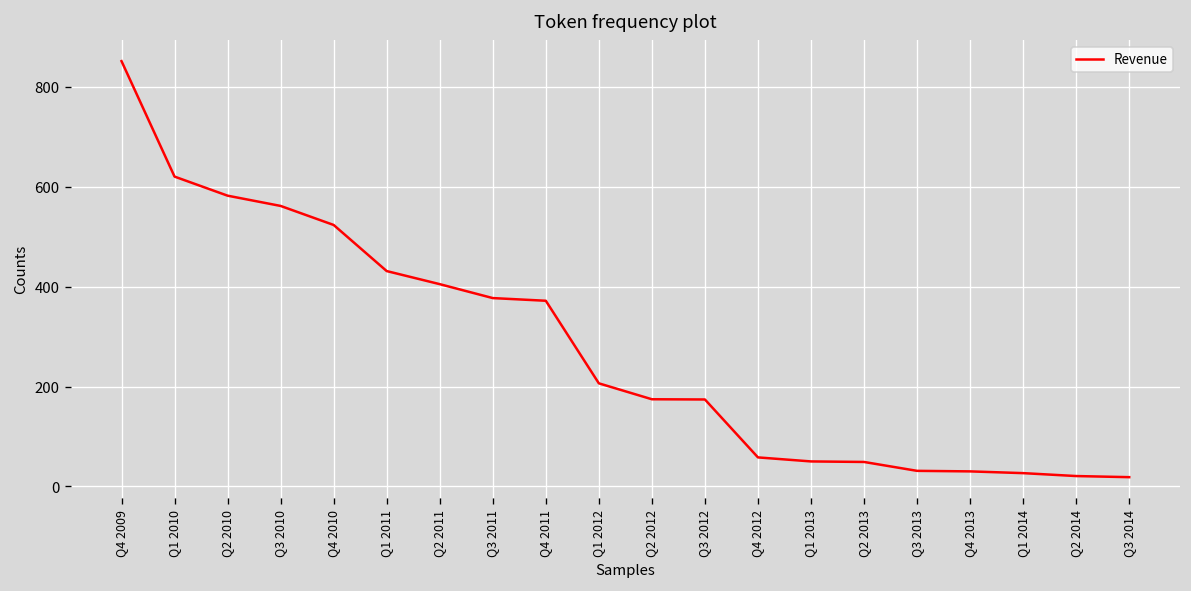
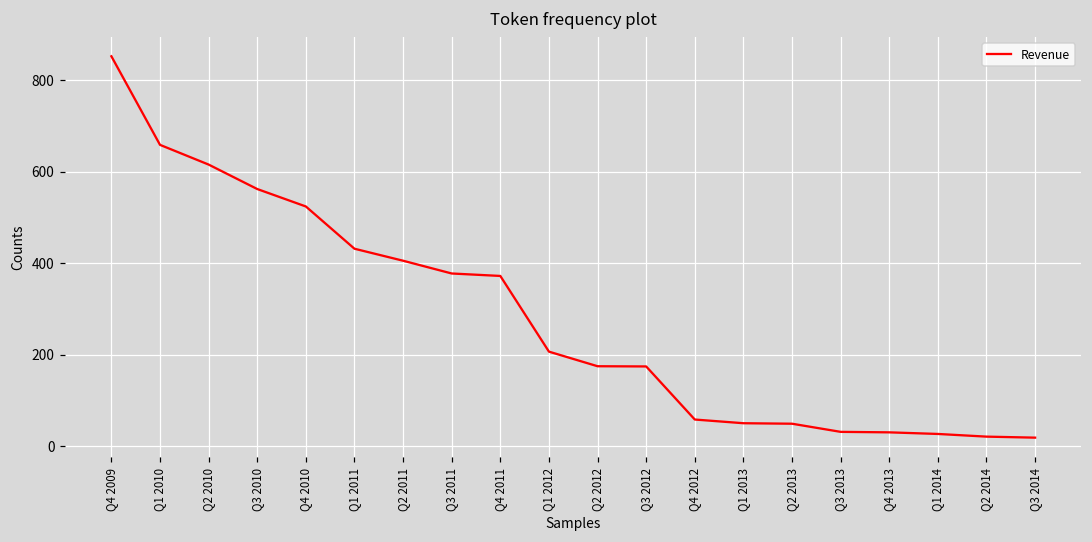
Q1 2010: 620 -> 660
Q2 2010: 580 -> 620
